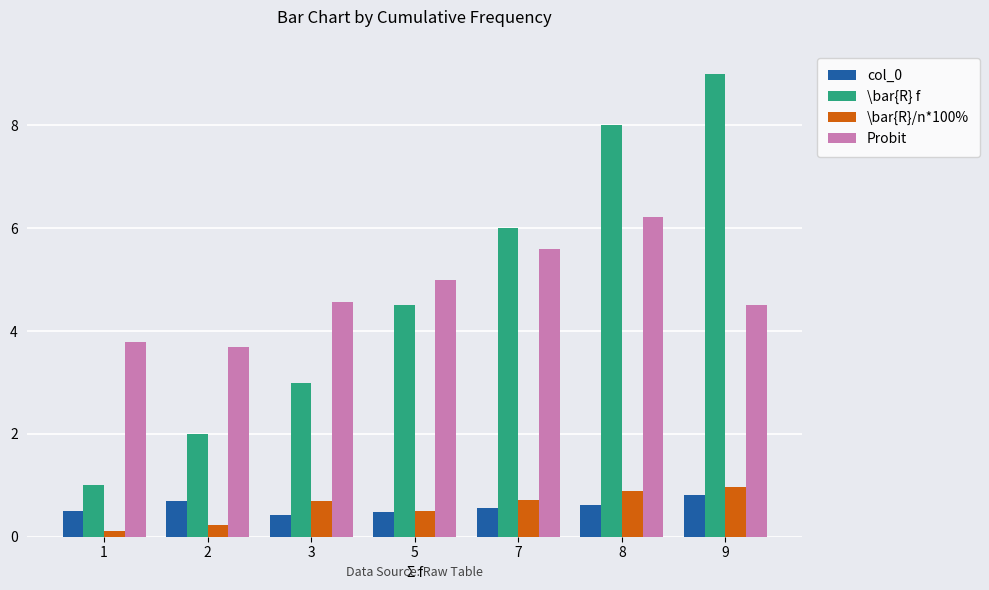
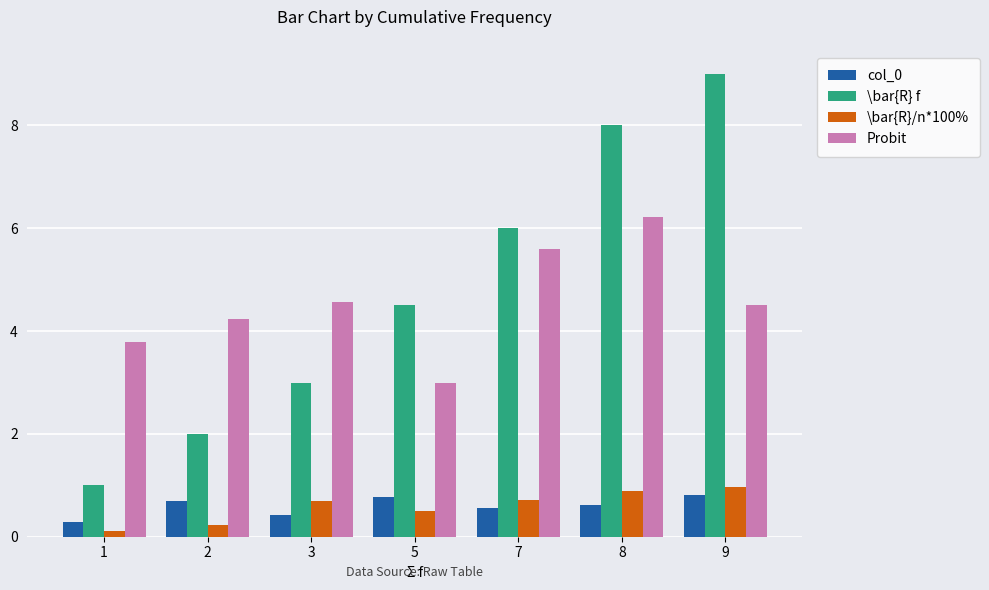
col_0, 1: 0.5 -> 0.3
Probit, 2: 3.7 -> 4.2
col_0, 5: 0.5 -> 0.8
Probit, 5: 5 -> 3
